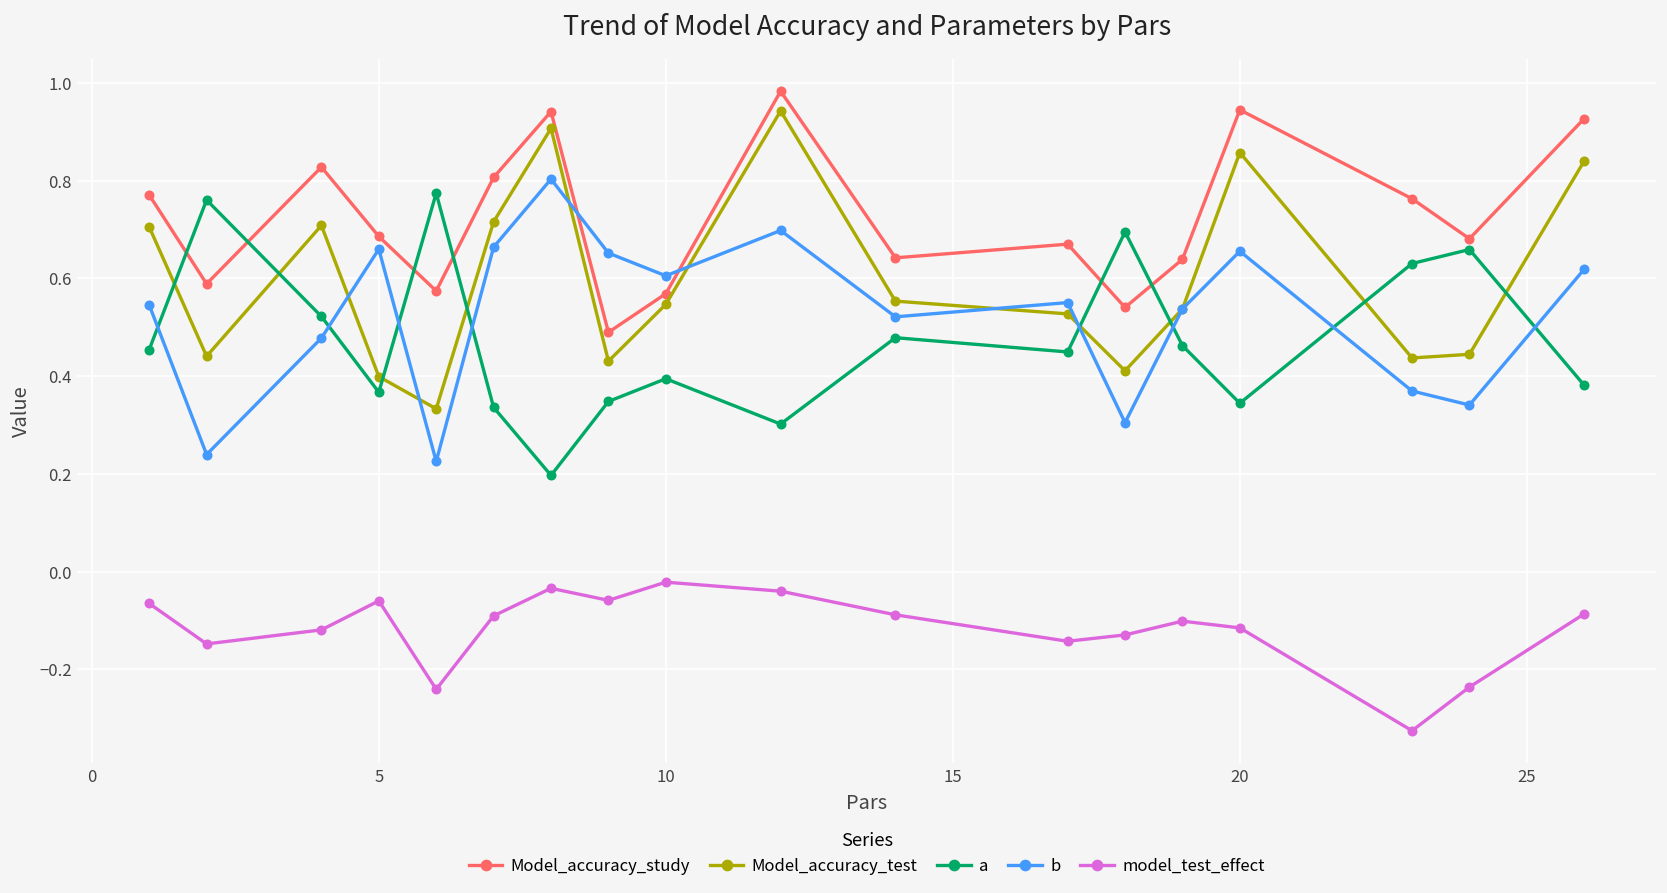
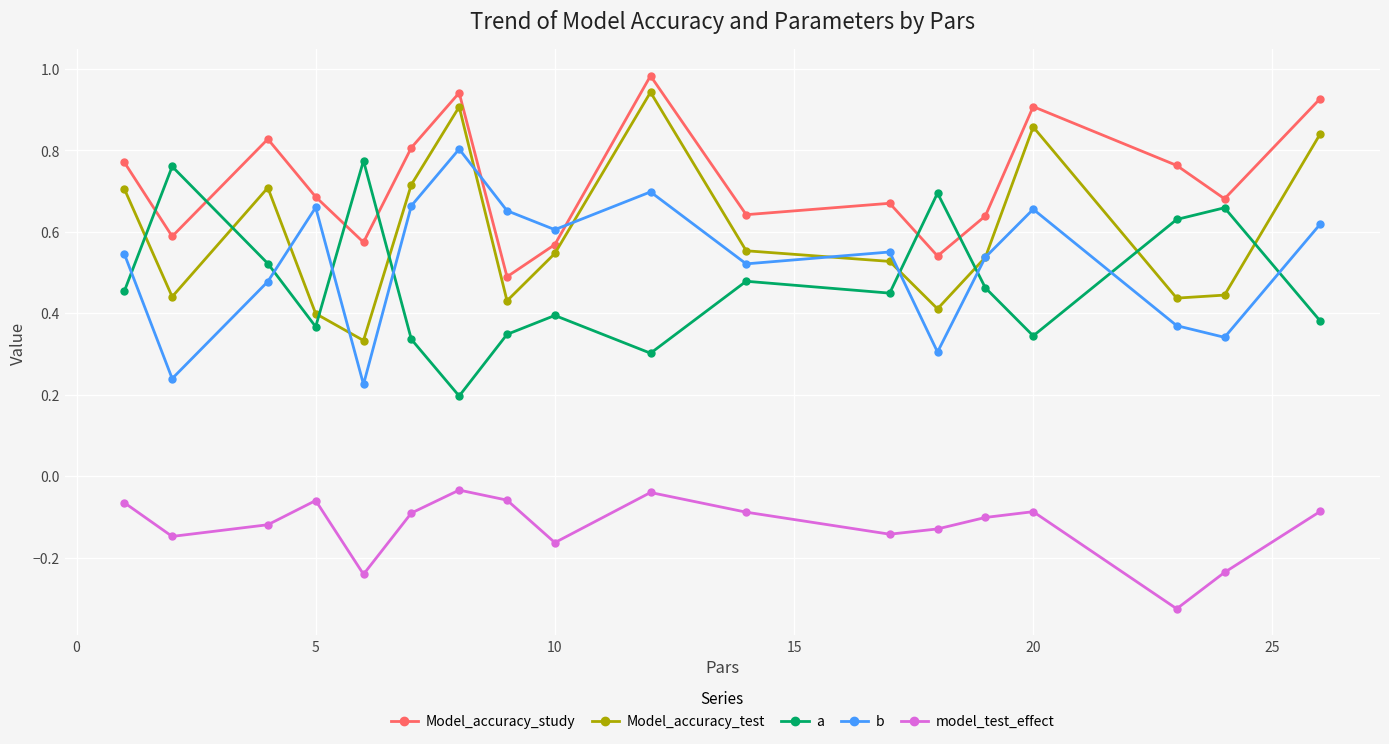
model_test_effect, 10: -0.02 -> -0.16
Model_accuracy_study, 20: 0.95 -> 0.91
model_test_effect, 20: -0.12 -> -0.09
